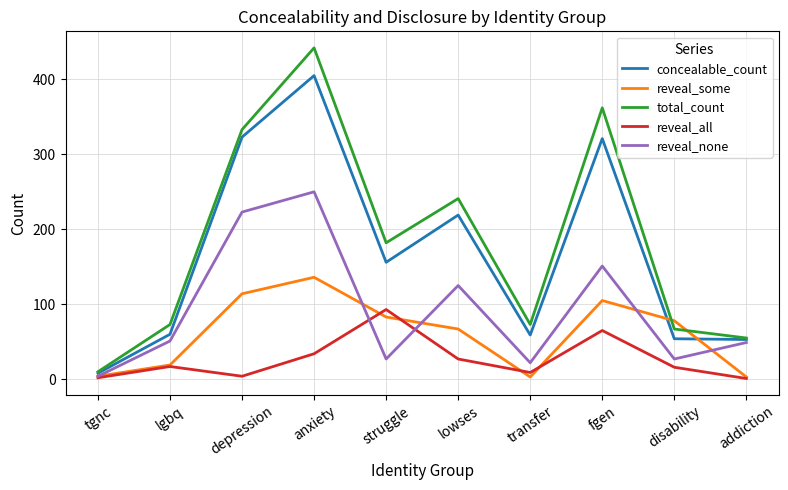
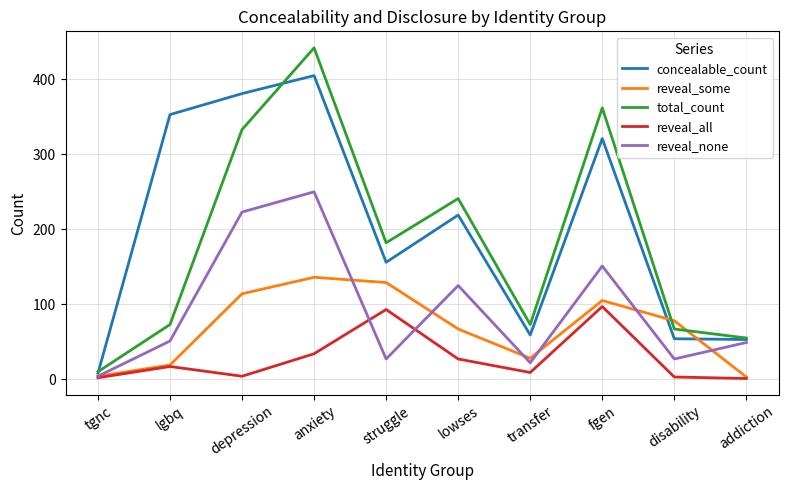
concealable_count, lgbq: 60 -> 350
concealable_count, depression: 320 -> 380
reveal_some, struggle: 80 -> 130
reveal_some, transfer: 0 -> 30
reveal_all, fgen: 70 -> 100
reveal_all, disability: 20 -> 0
